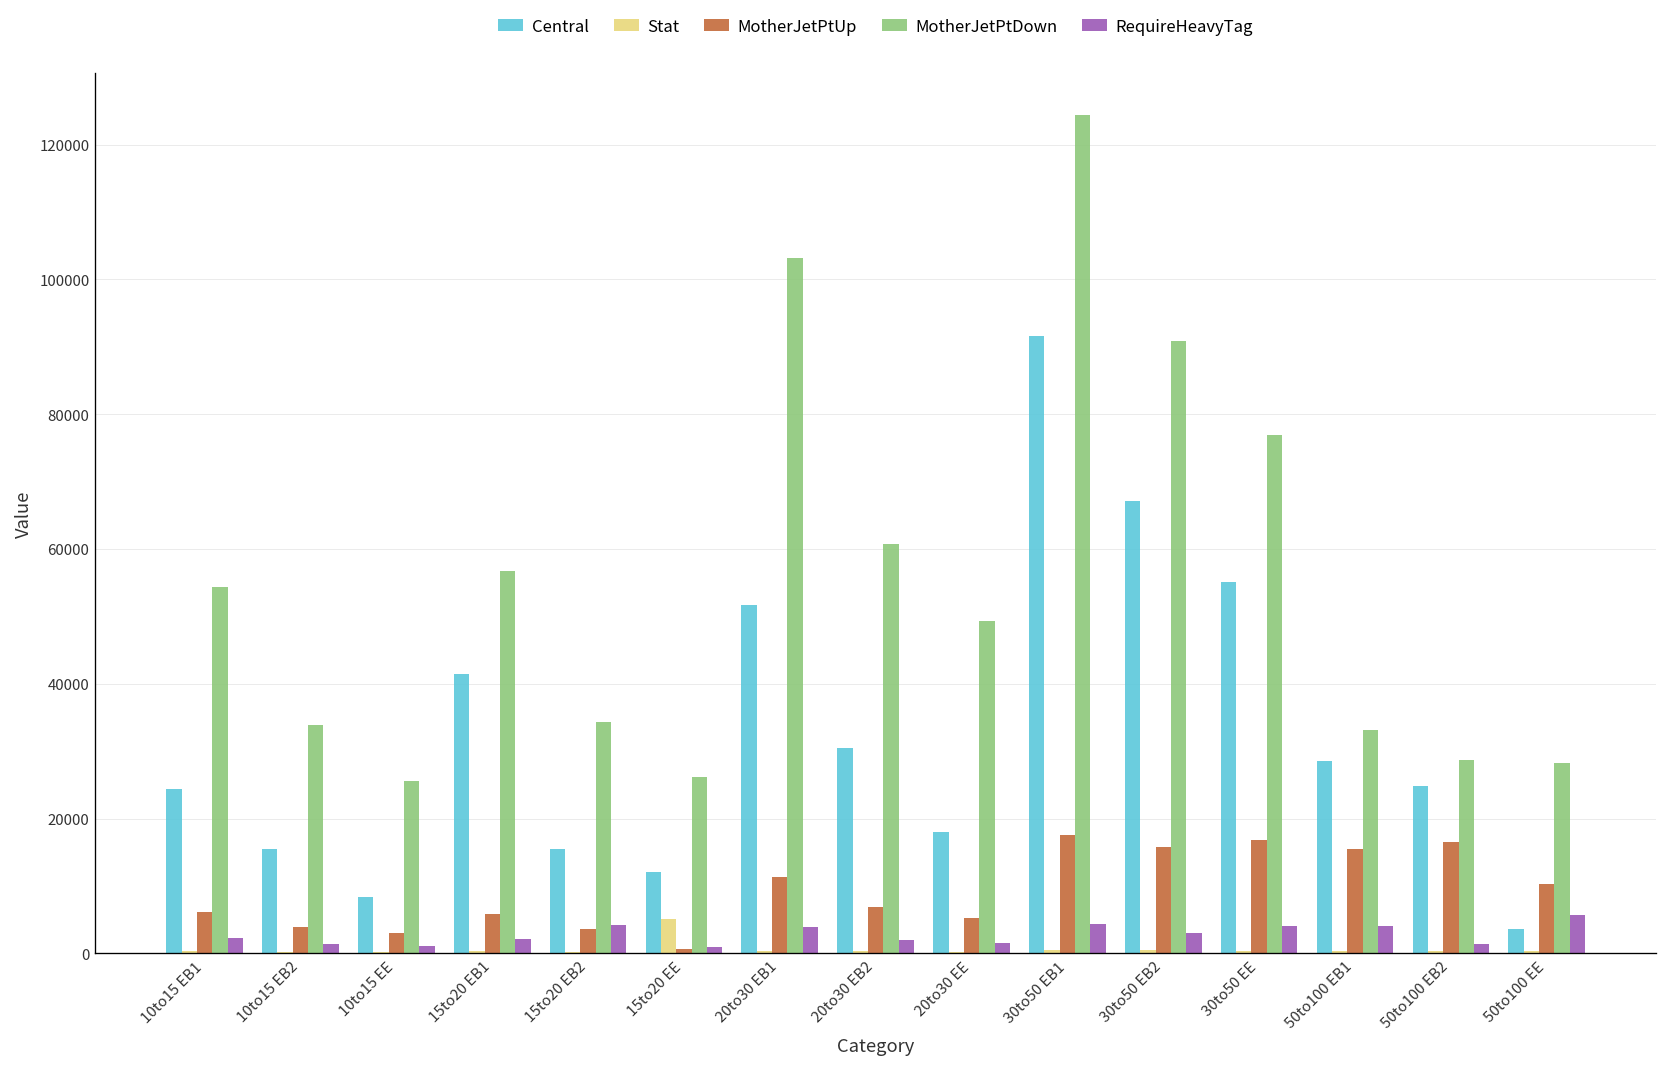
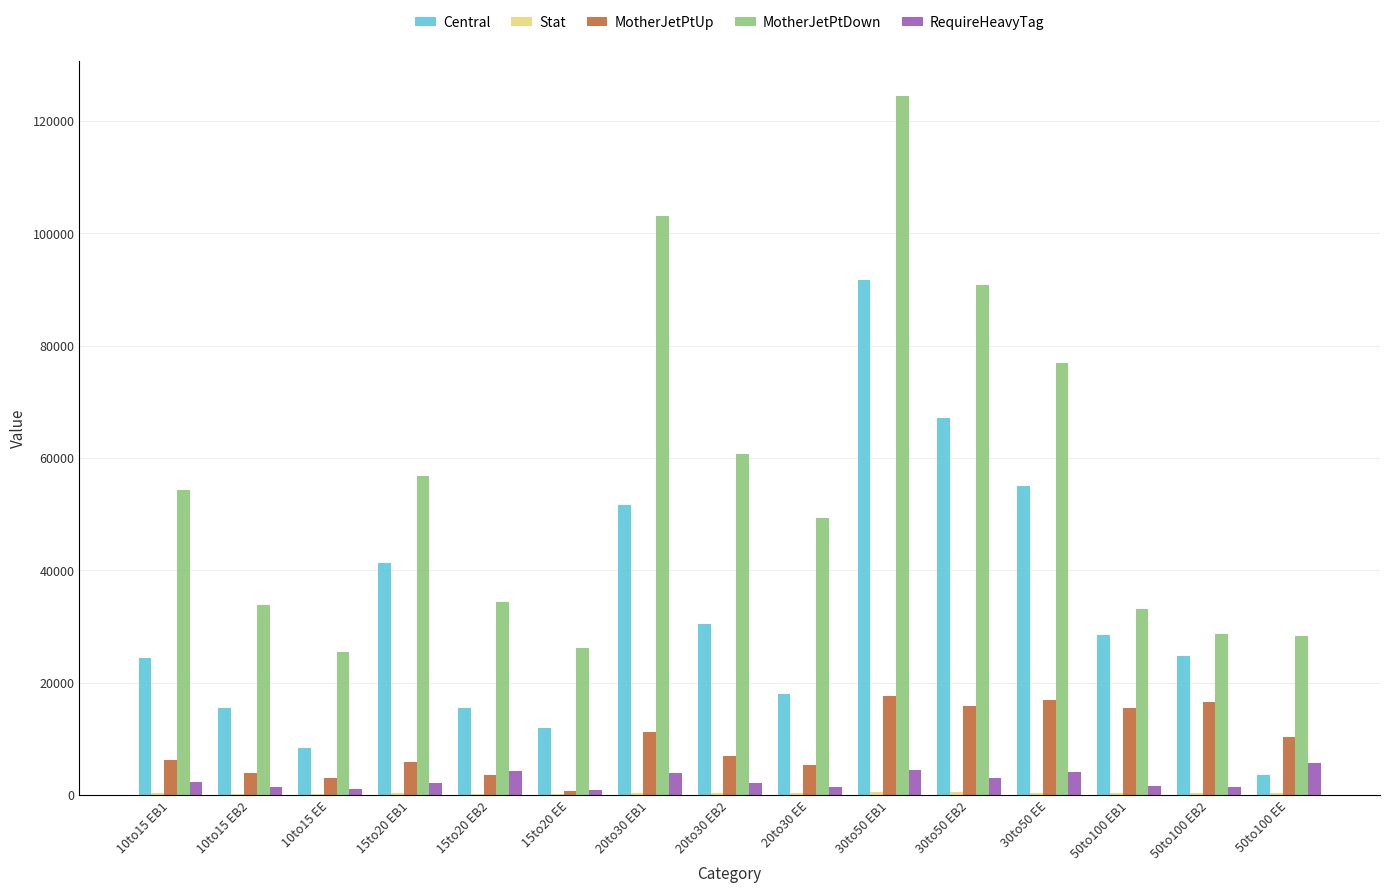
Stat, 15to20 EE: 5000 -> 0
RequireHeavyTag, 50to100 EB1: 4000 -> 2000
